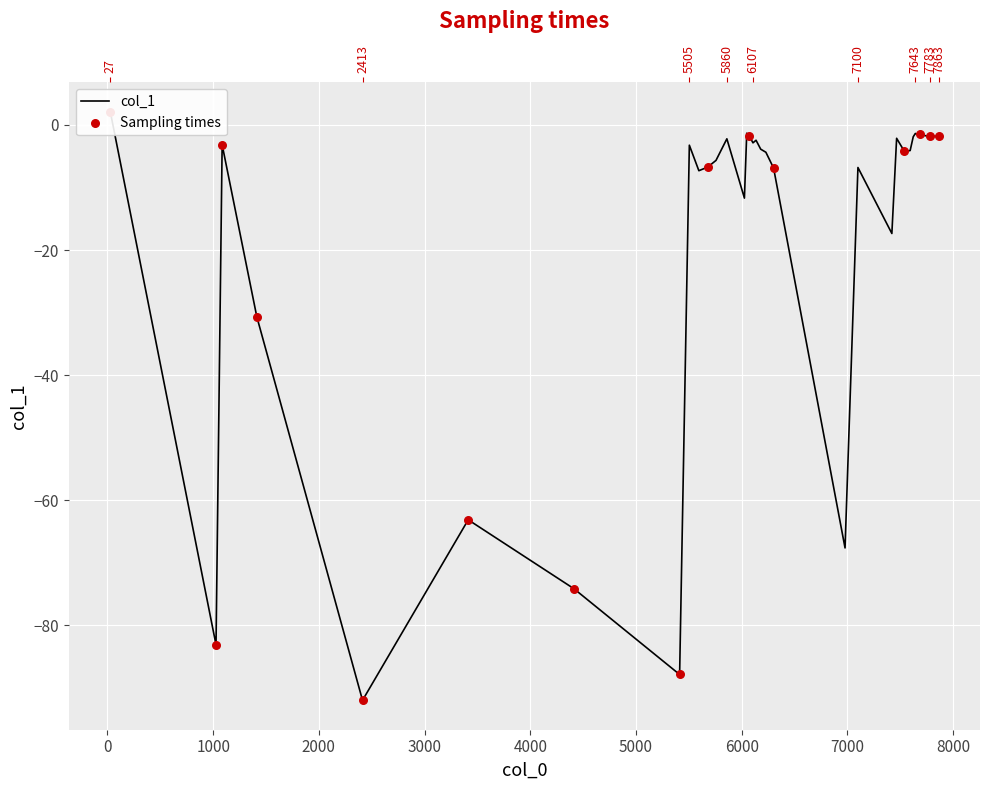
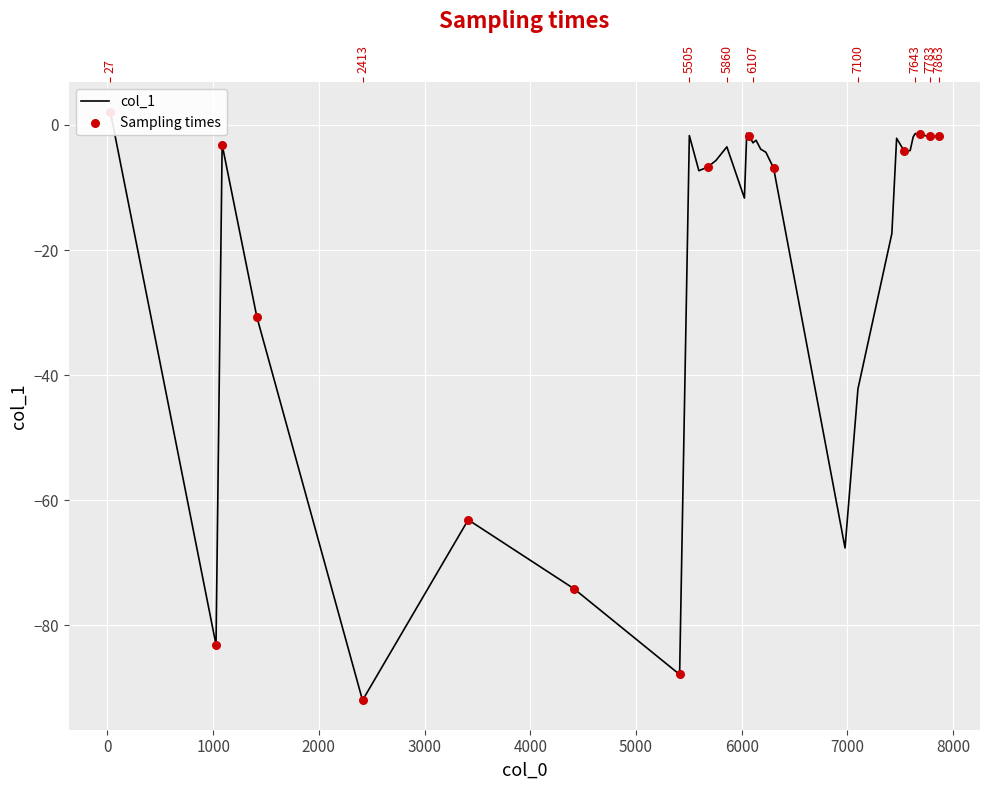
col_1, 5505: -3 -> -2
col_1, 5860: -2 -> -3
col_1, 7100: -7 -> -42
